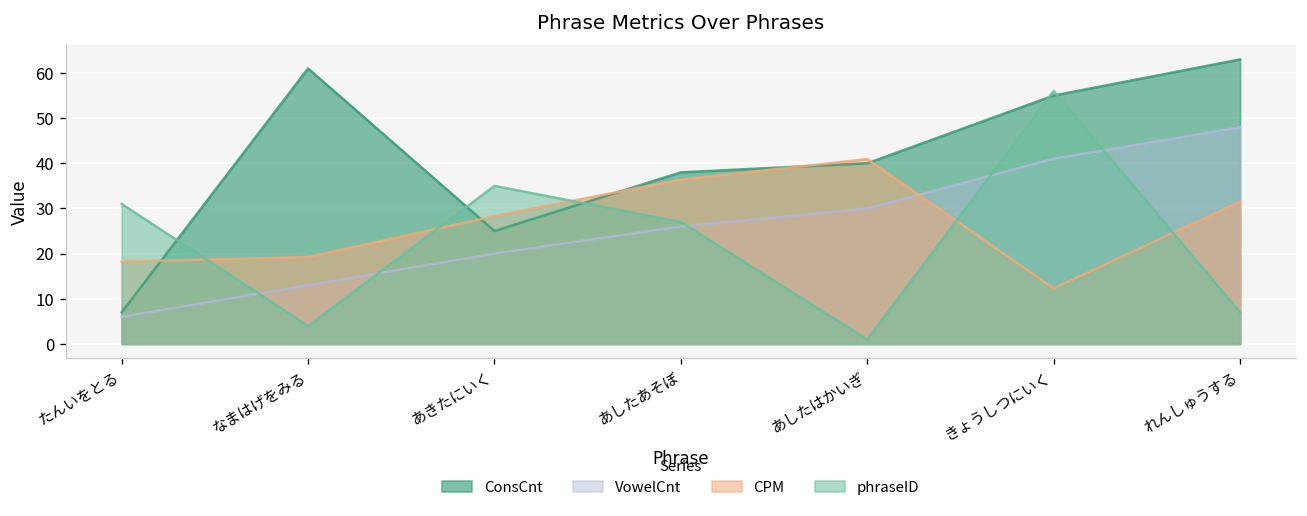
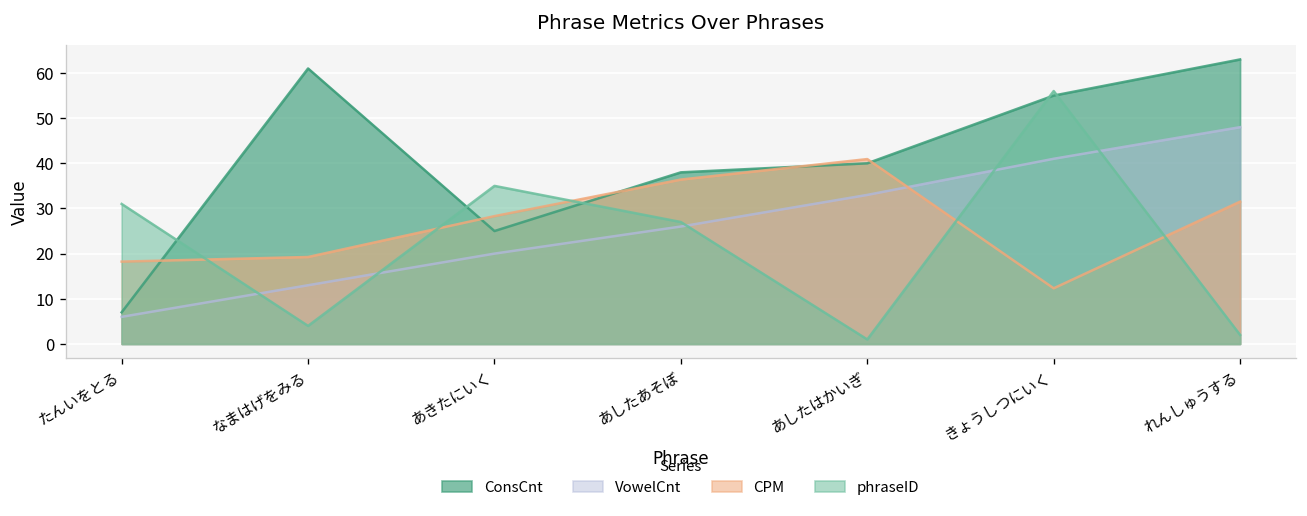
VowelCnt, あしたはかいぎ: 30 -> 33
phraseID, れんしゅうする: 7 -> 2
